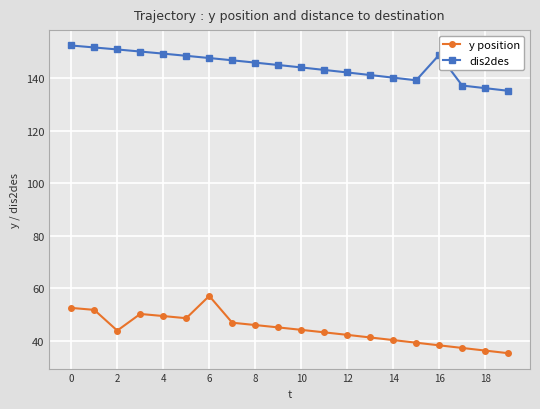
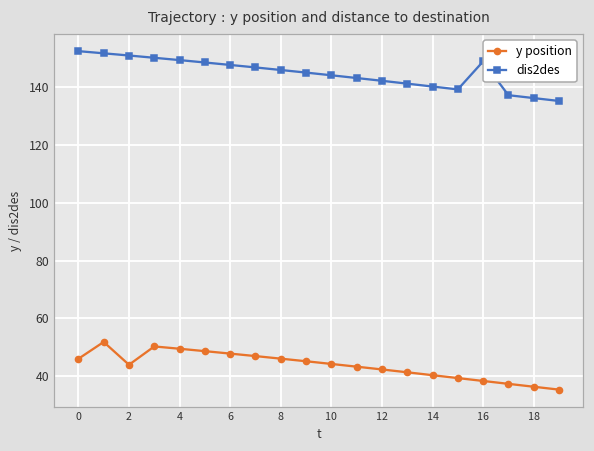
y position, 0: 53 -> 46
y position, 6: 57 -> 48
